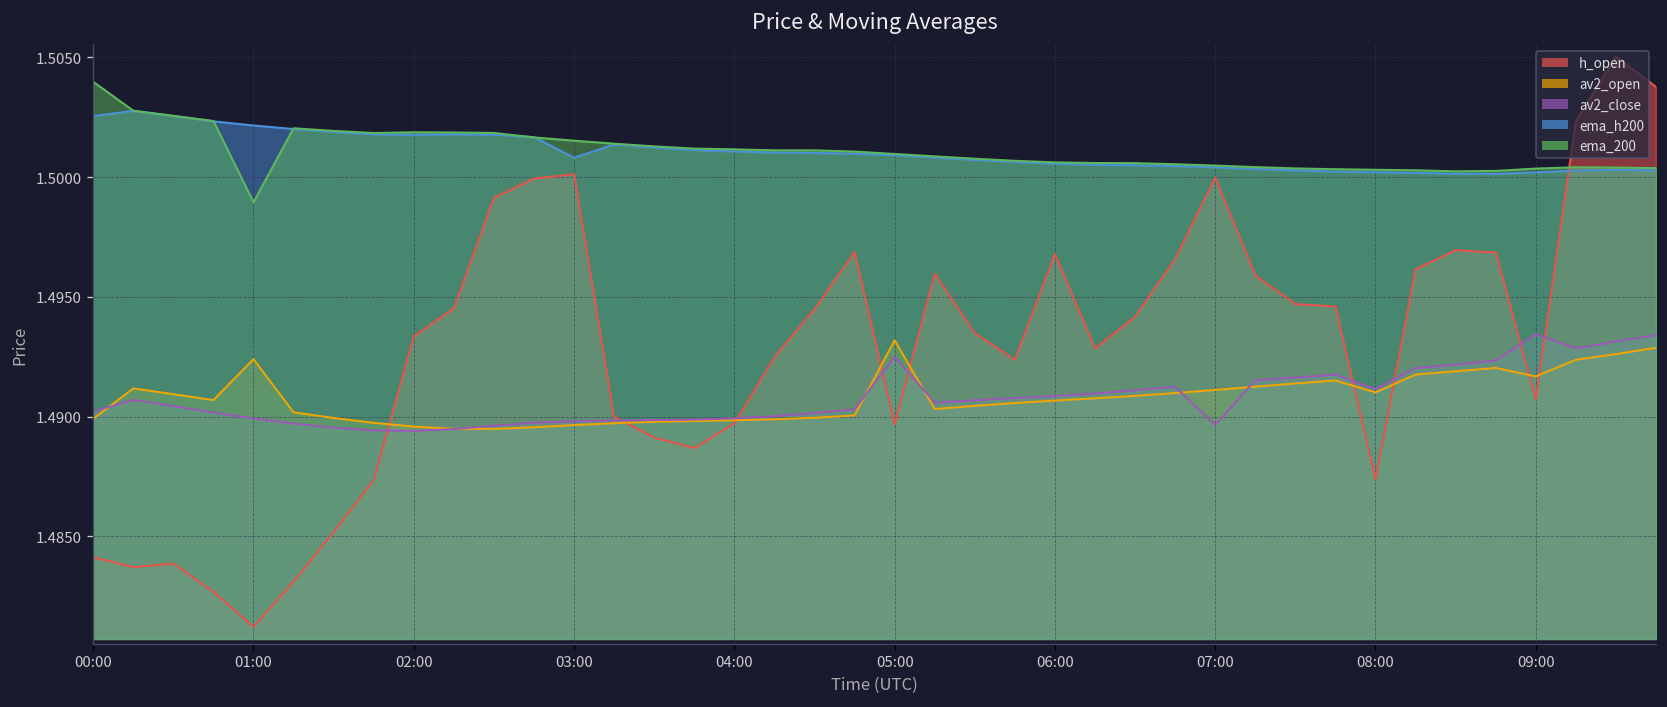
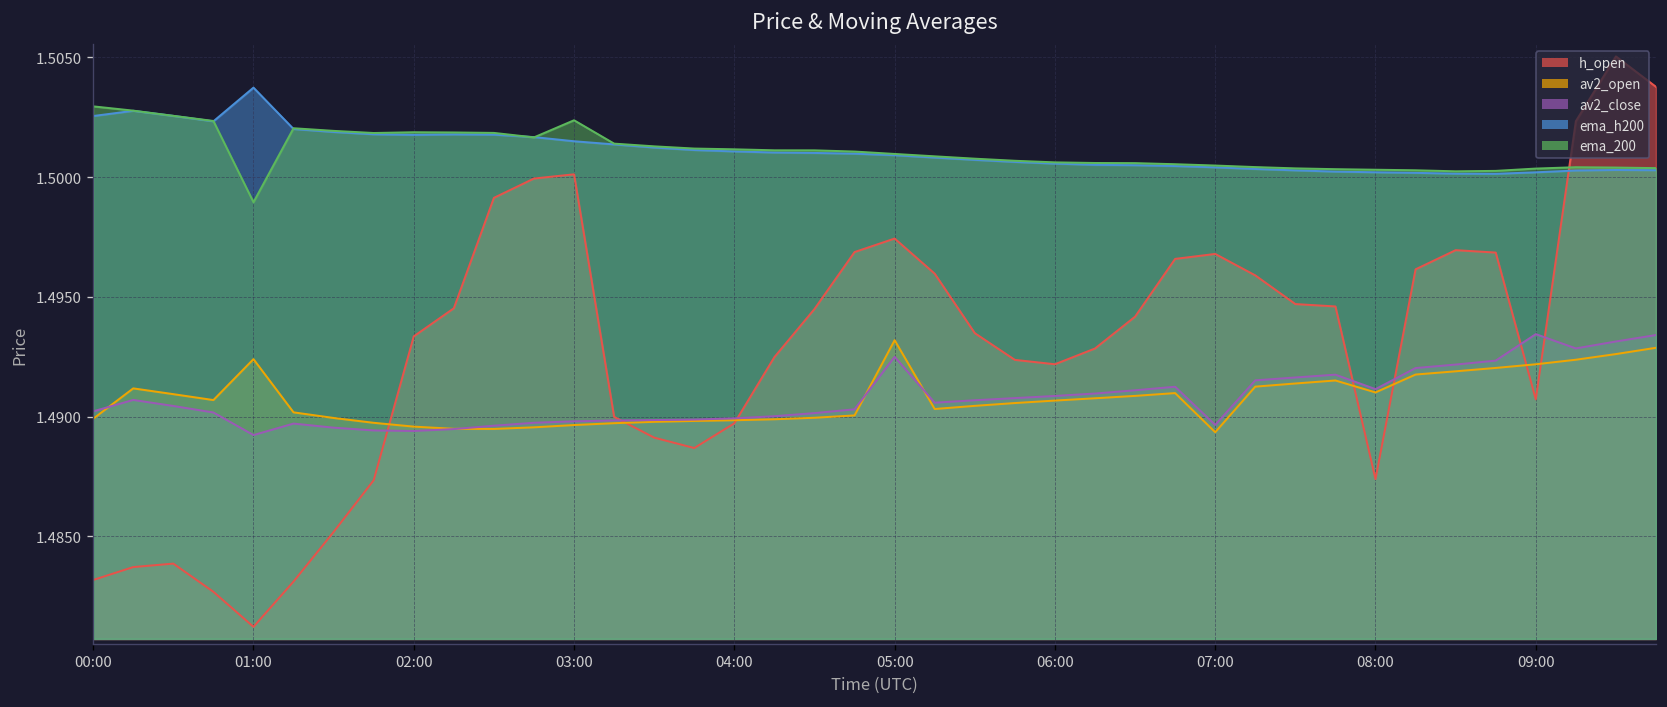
h_open, 00:00: 1.4841 -> 1.4832
ema_200, 00:00: 1.5040 -> 1.5030
av2_close, 01:00: 1.4899 -> 1.4892
ema_h200, 01:00: 1.5022 -> 1.5037
ema_h200, 03:00: 1.5008 -> 1.5015
ema_200, 03:00: 1.5015 -> 1.5024
h_open, 05:00: 1.4897 -> 1.4974
h_open, 06:00: 1.4968 -> 1.4922
h_open, 07:00: 1.5000 -> 1.4968
av2_open, 07:00: 1.4911 -> 1.4893
av2_open, 09:00: 1.4917 -> 1.4922
